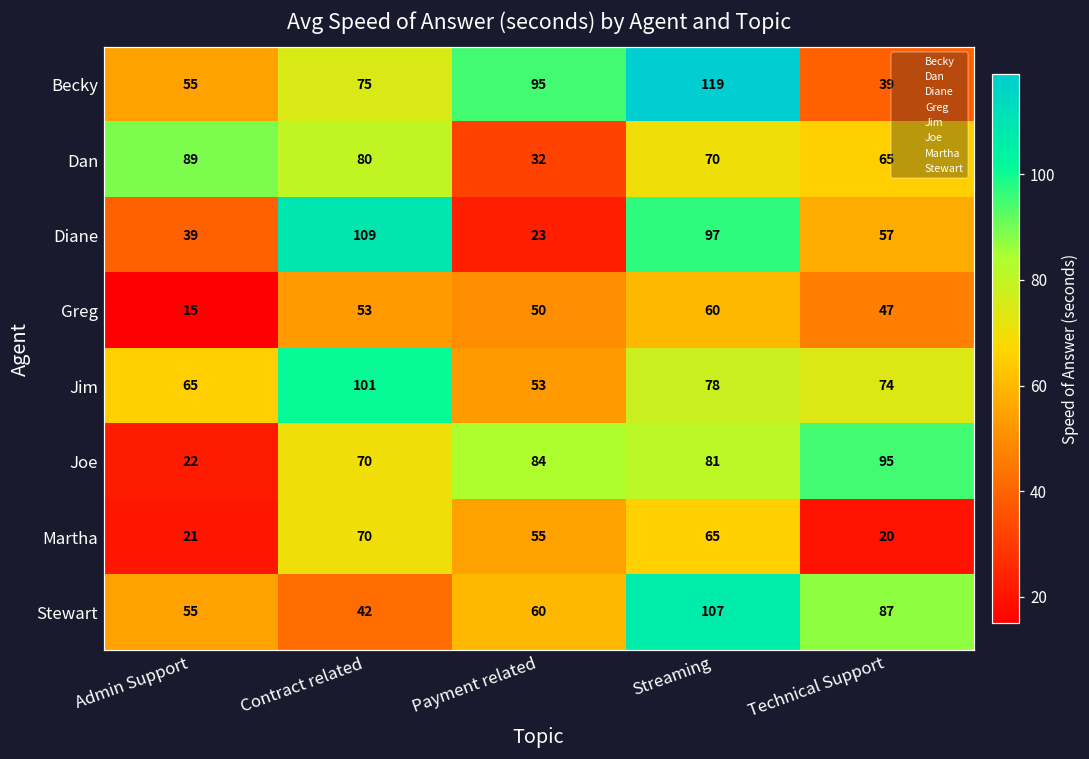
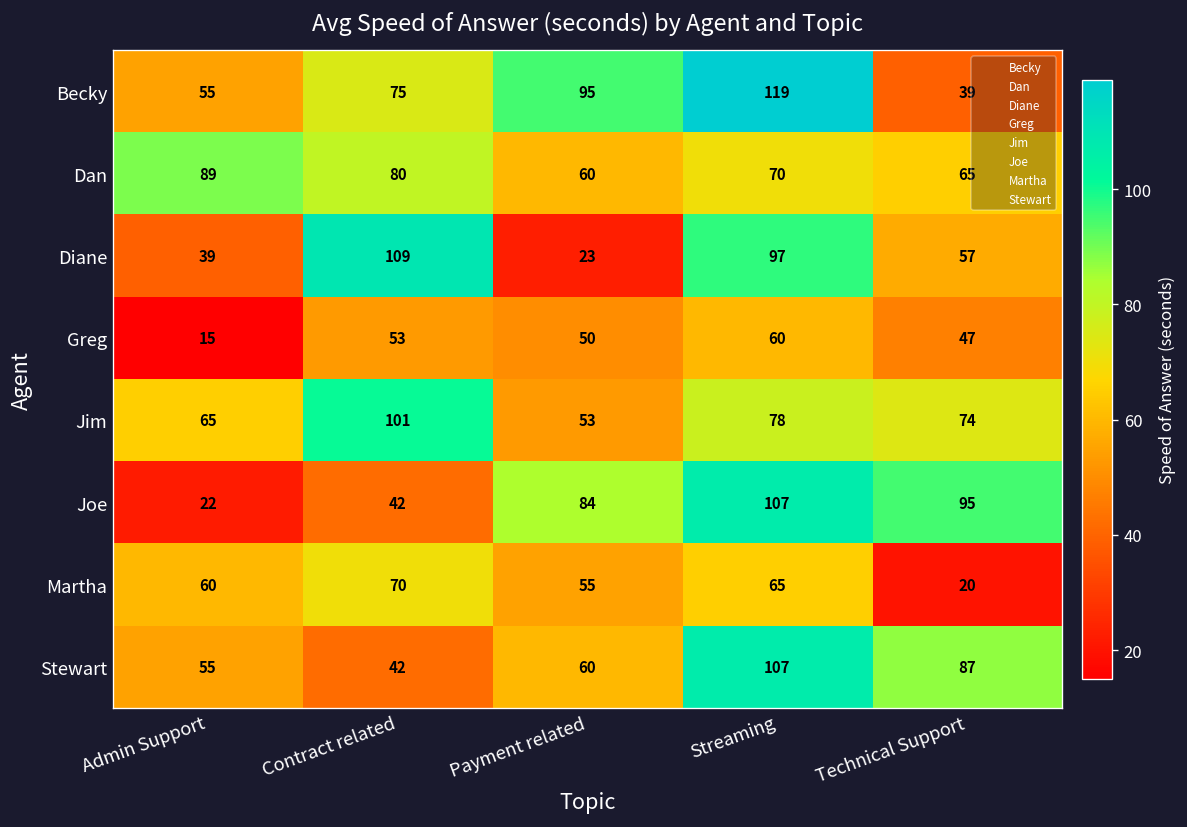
Dan, Payment related: 32 -> 60
Joe, Contract related: 70 -> 42
Joe, Streaming: 81 -> 107
Martha, Admin Support: 21 -> 60
